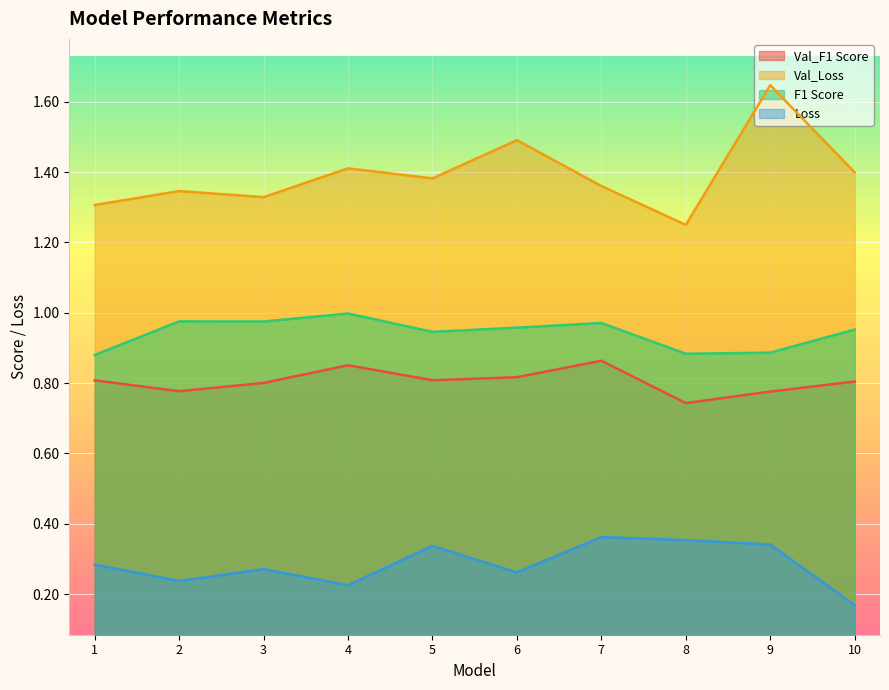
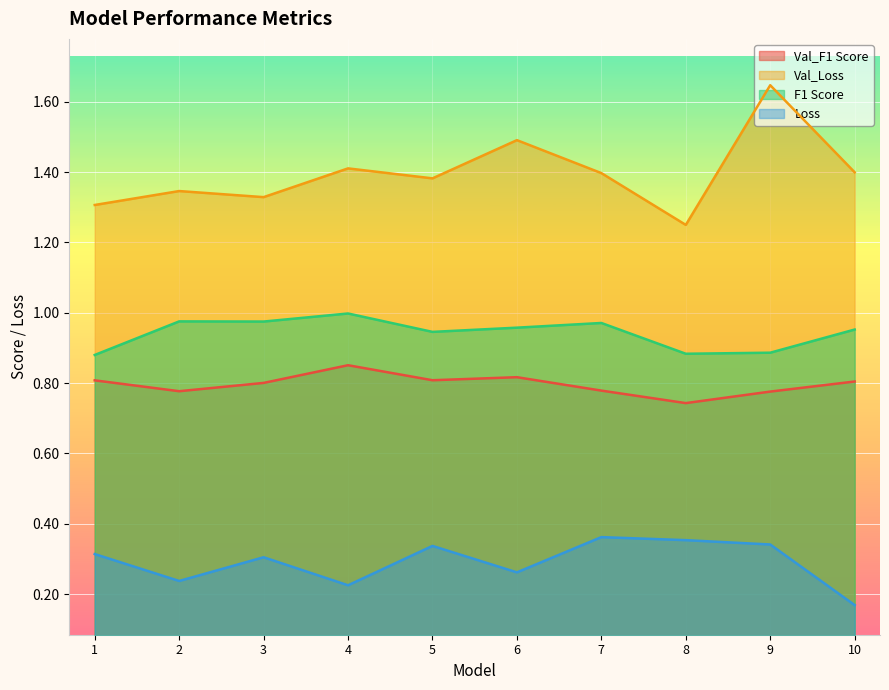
Loss, 1: 0.28 -> 0.31
Loss, 3: 0.27 -> 0.30
Val_F1 Score, 7: 0.86 -> 0.78
Val_Loss, 7: 1.36 -> 1.40
